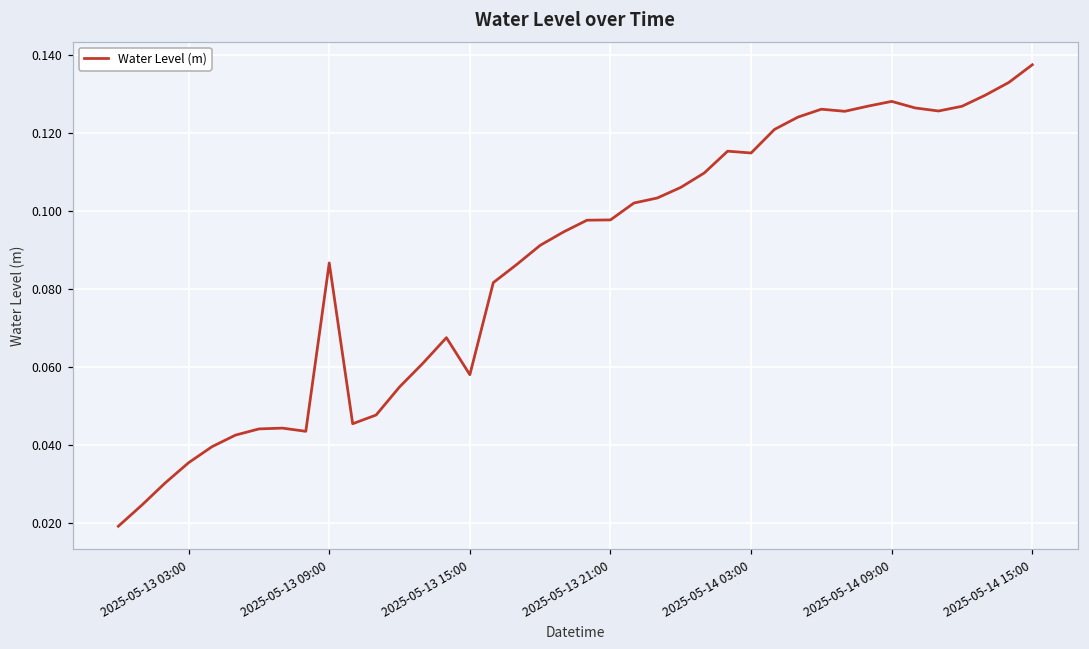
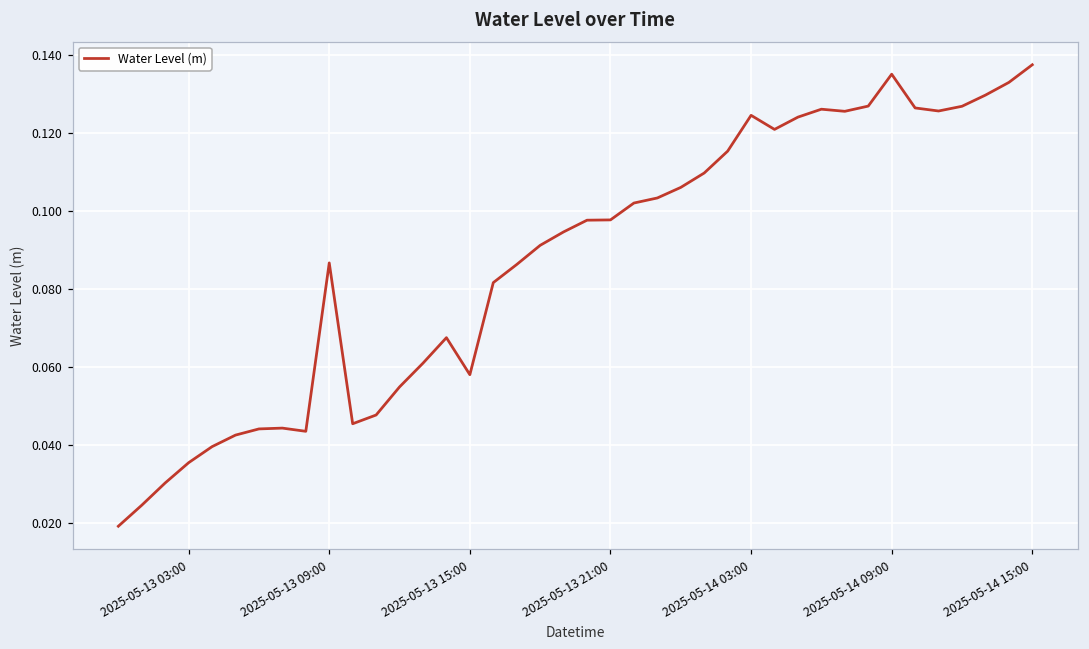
2025-05-14 03:00: 0.115 -> 0.124
2025-05-14 09:00: 0.128 -> 0.135
